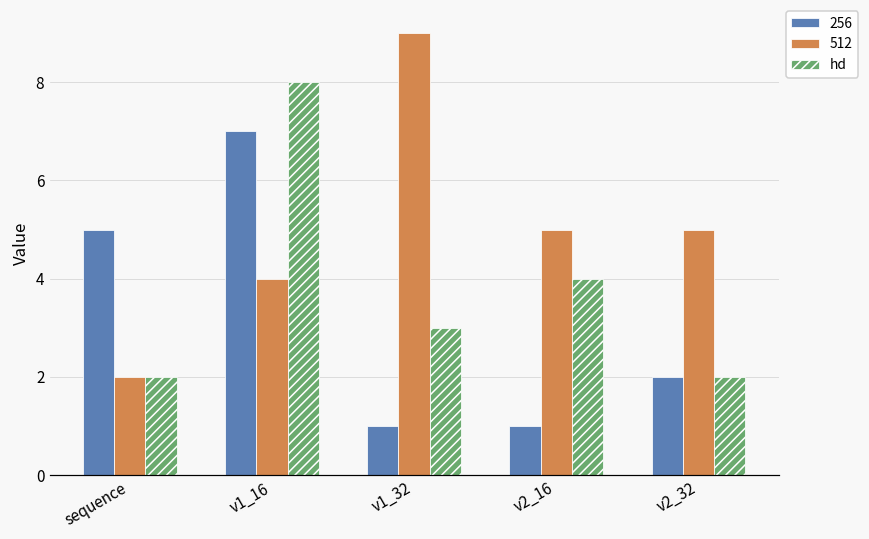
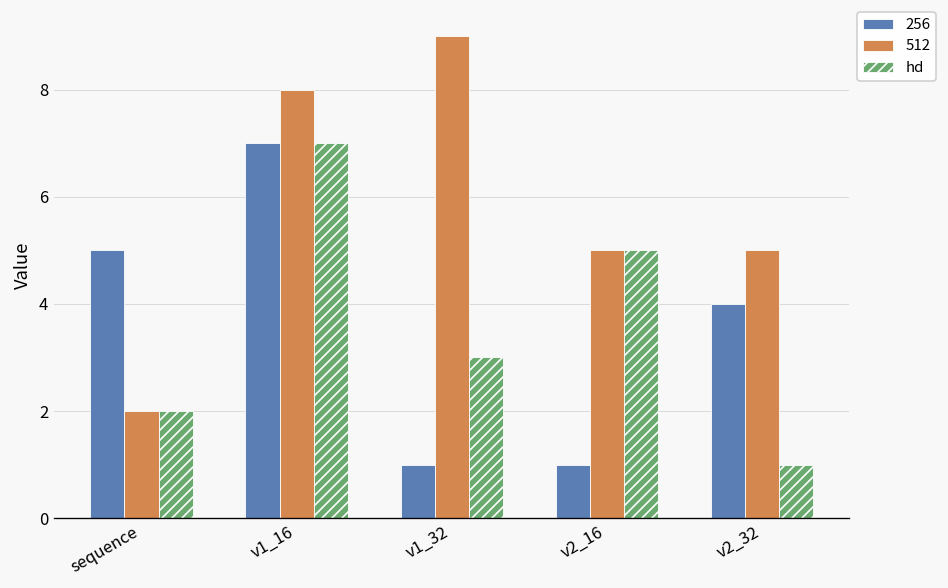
512, v1_16: 4 -> 8
hd, v1_16: 8 -> 7
hd, v2_16: 4 -> 5
256, v2_32: 2 -> 4
hd, v2_32: 2 -> 1
